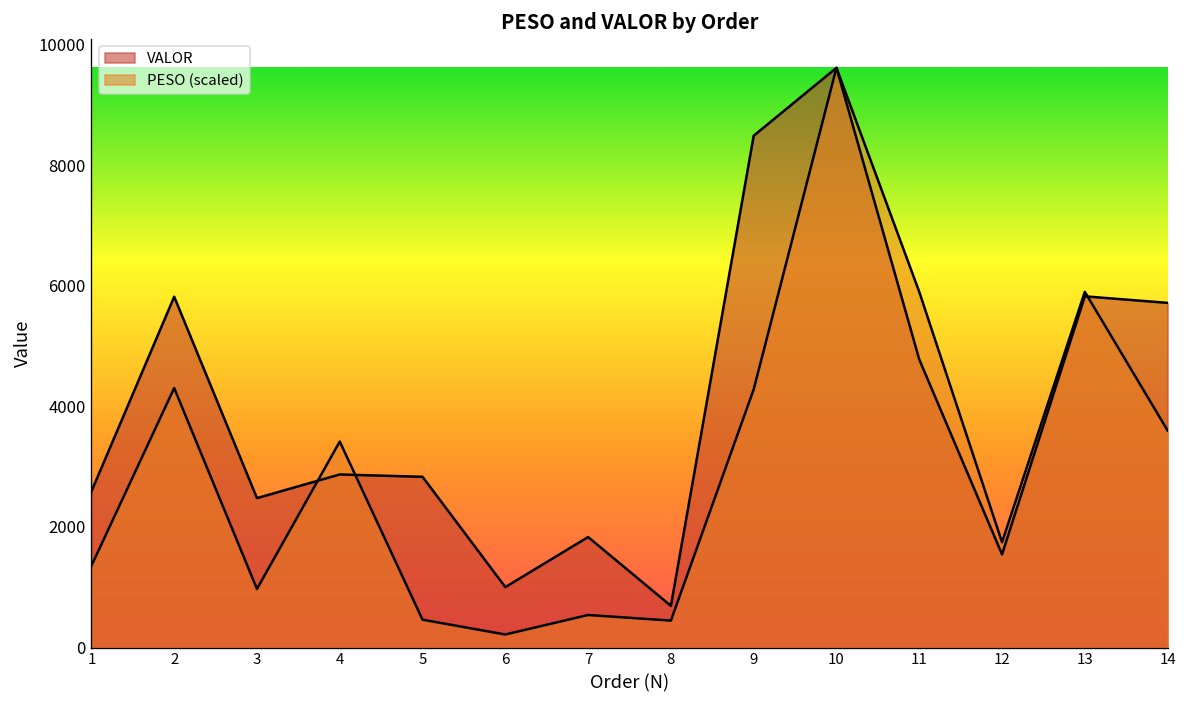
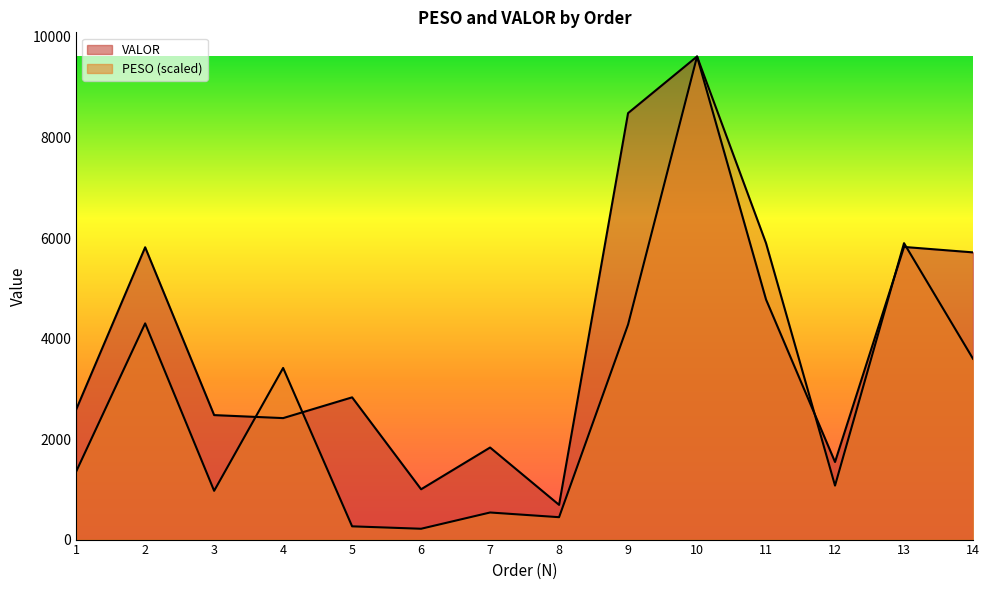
VALOR, 4: 2900 -> 2400
PESO (scaled), 5: 500 -> 300
PESO (scaled), 12: 1700 -> 1100
